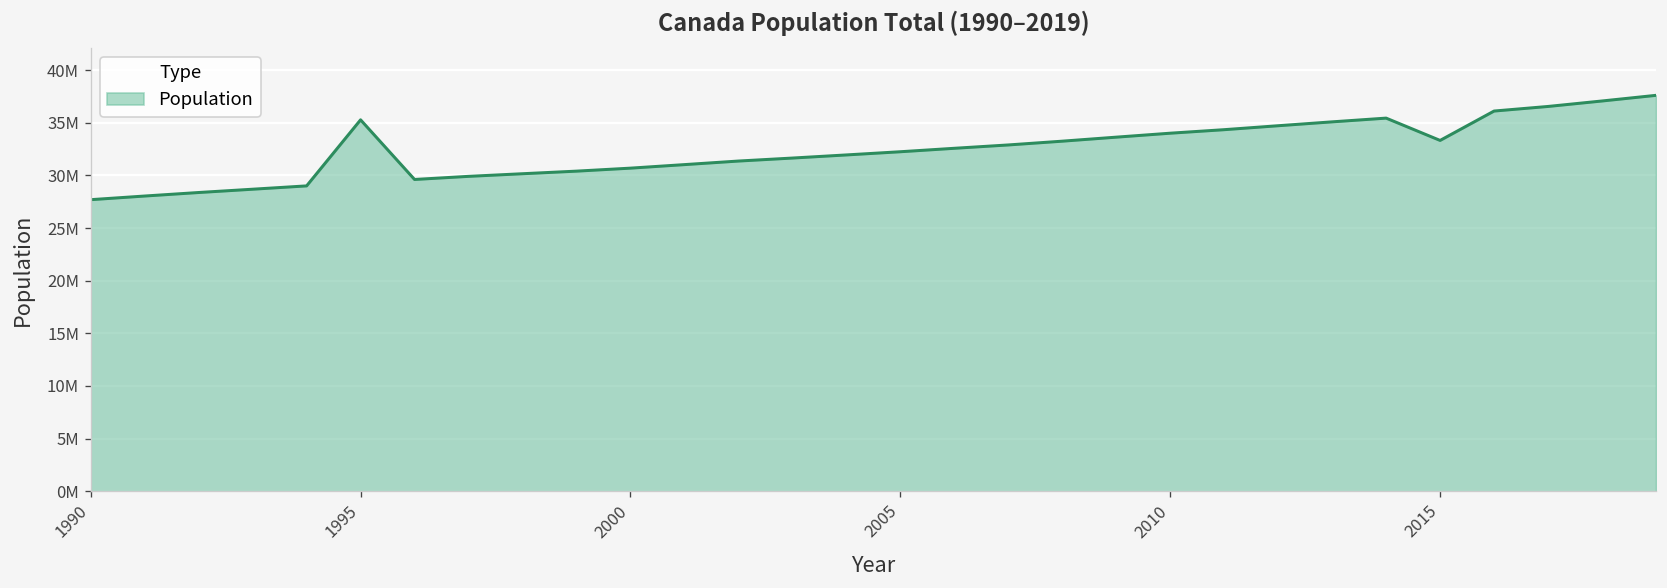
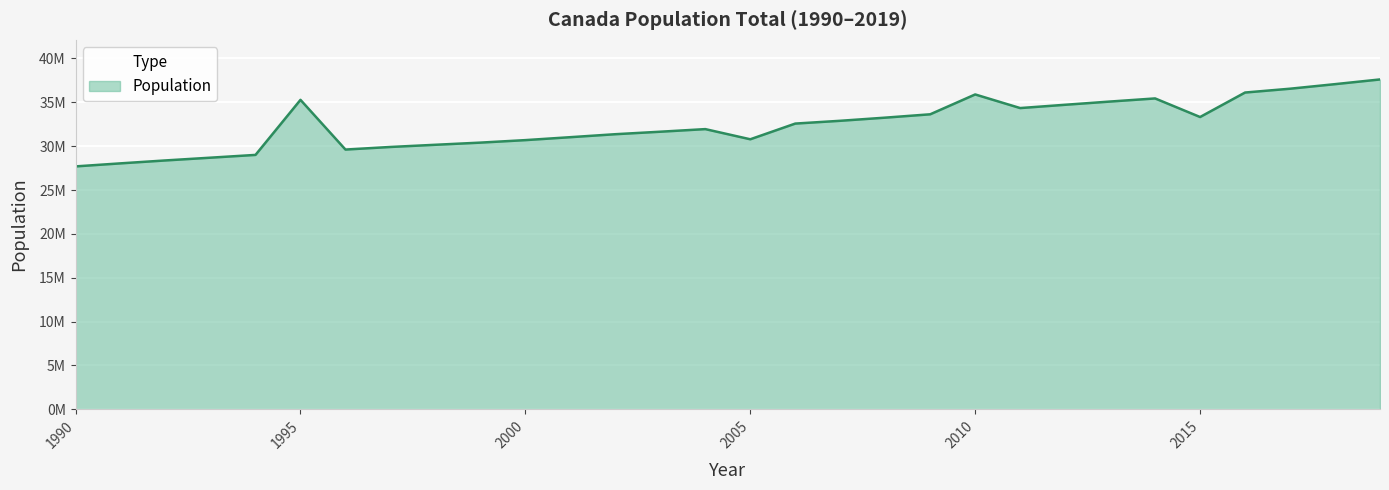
2005: 32000000 -> 31000000
2010: 34000000 -> 36000000
